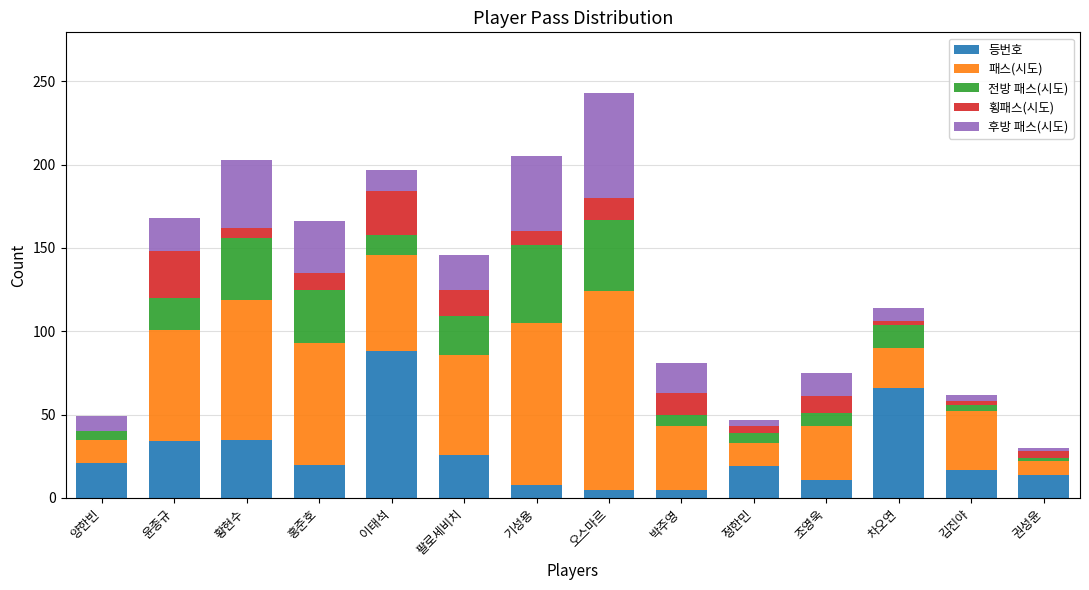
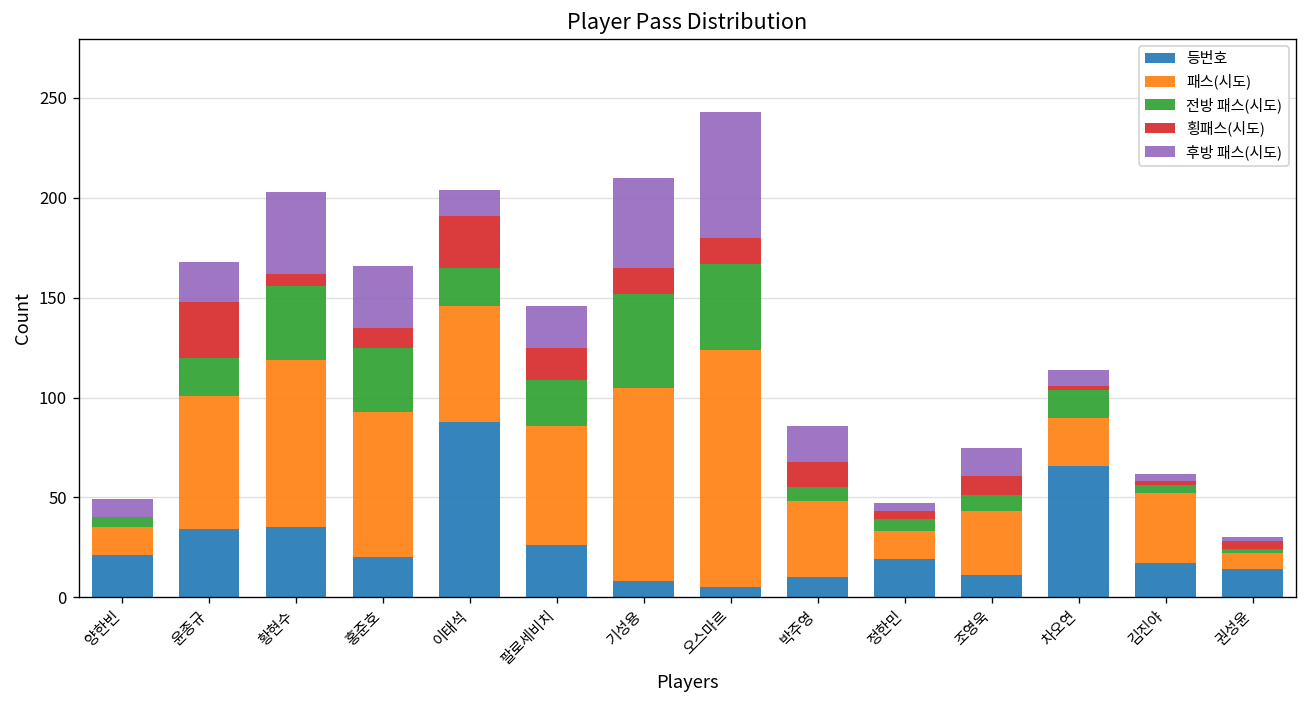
전방 패스(시도), 이태석: 12 -> 19
횡패스(시도), 기성용: 8 -> 13
등번호, 박주영: 5 -> 10
